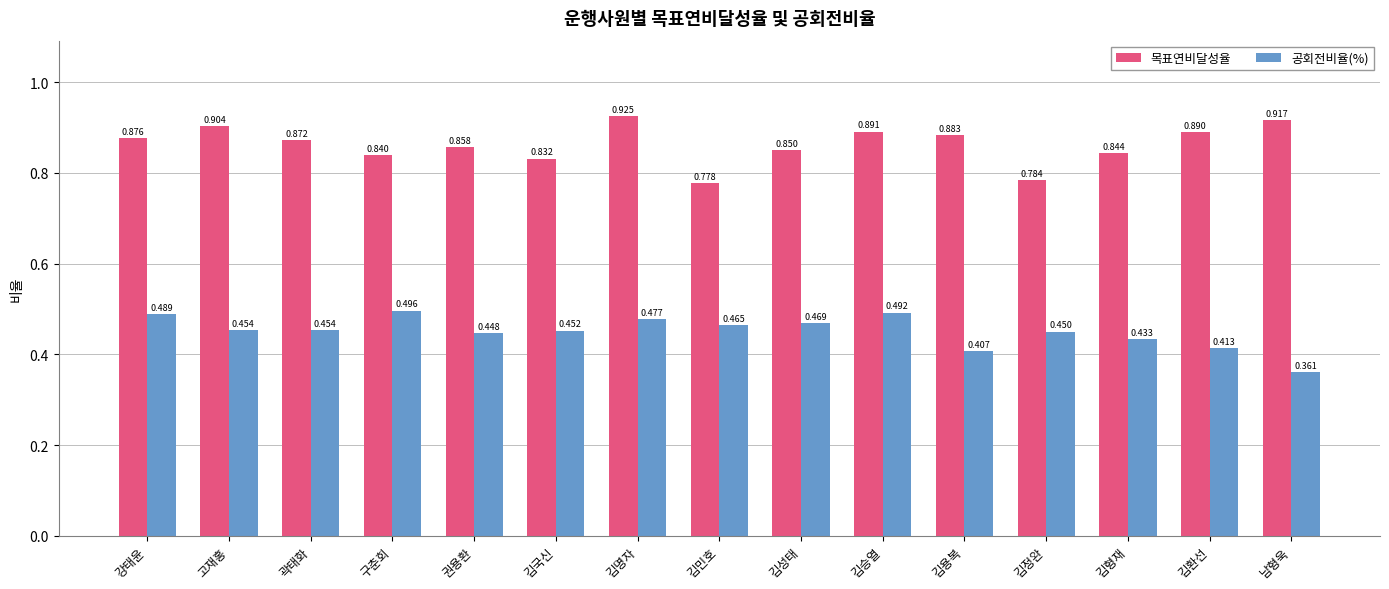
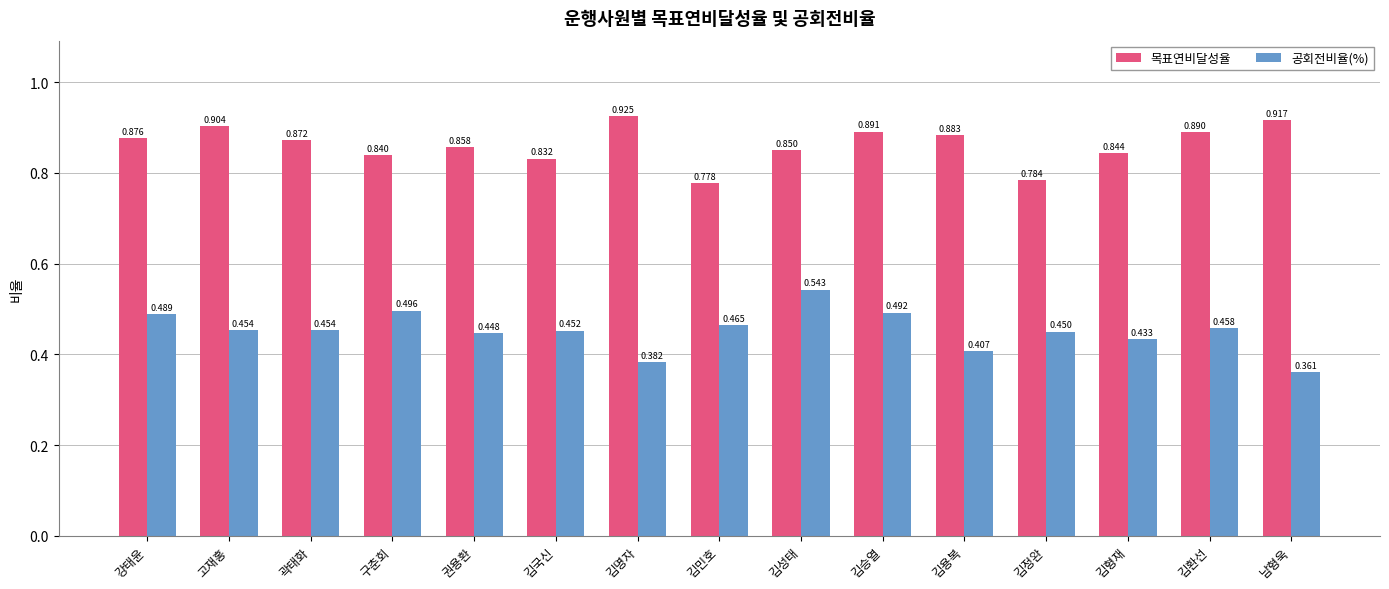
공회전비율(%), 김명자: 0.477 -> 0.382
공회전비율(%), 김성태: 0.469 -> 0.543
공회전비율(%), 김환선: 0.413 -> 0.458
